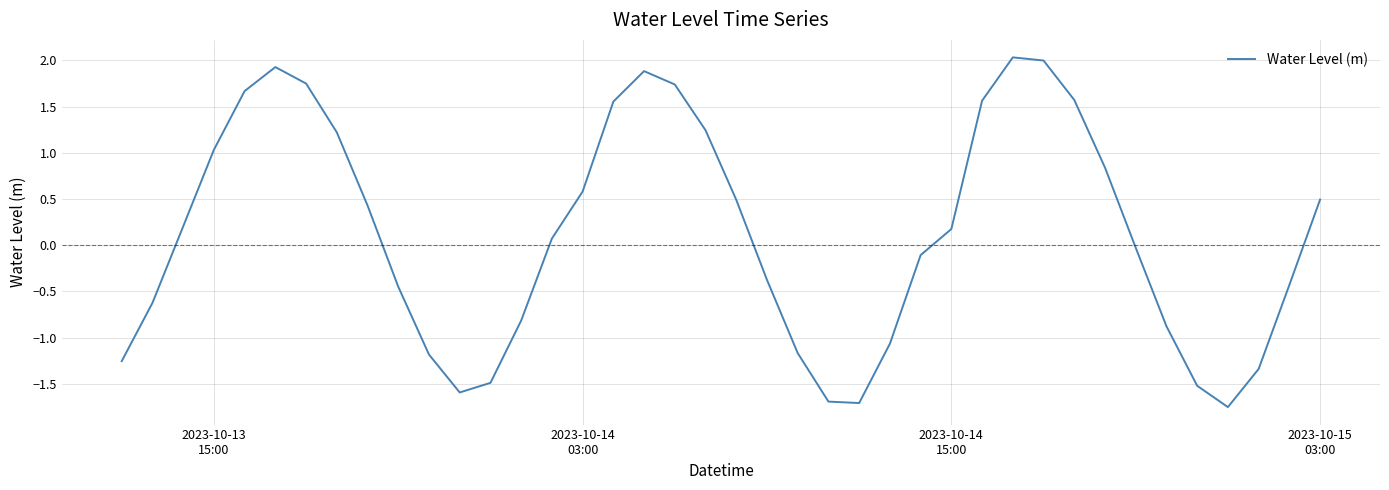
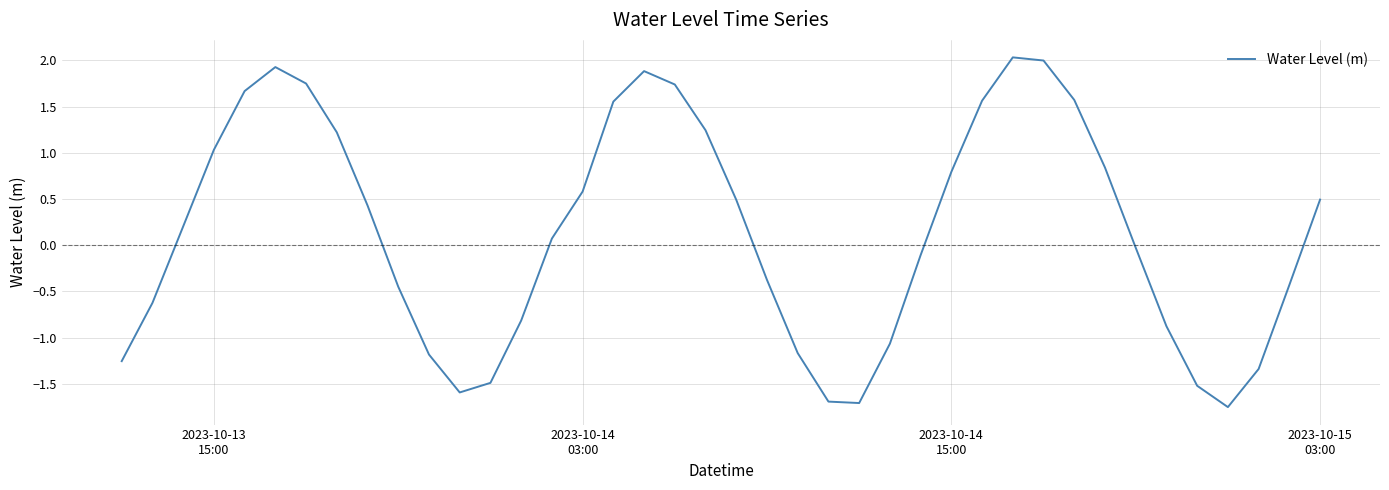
2023-10-14 15:00: 0.2 -> 0.8
